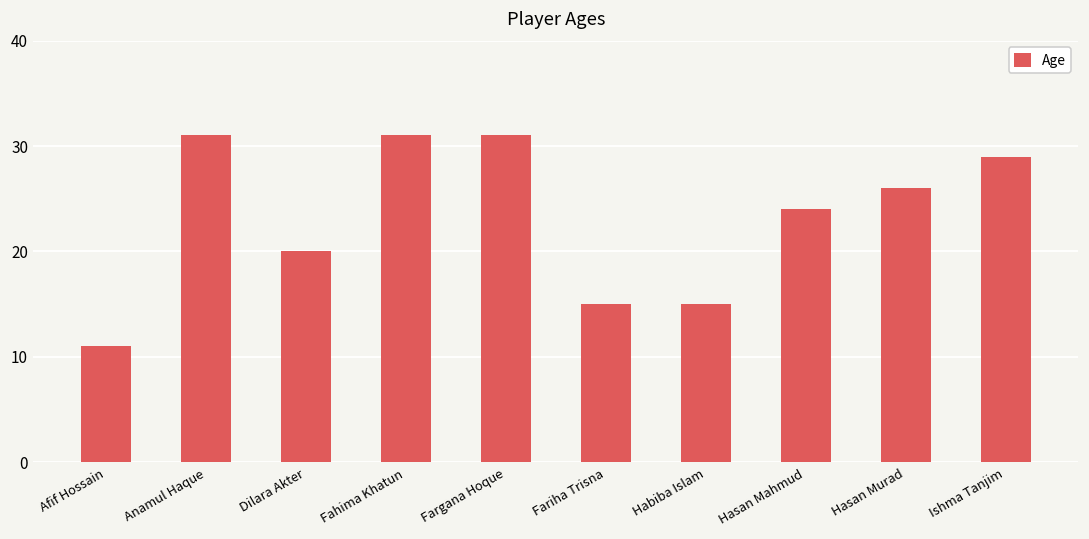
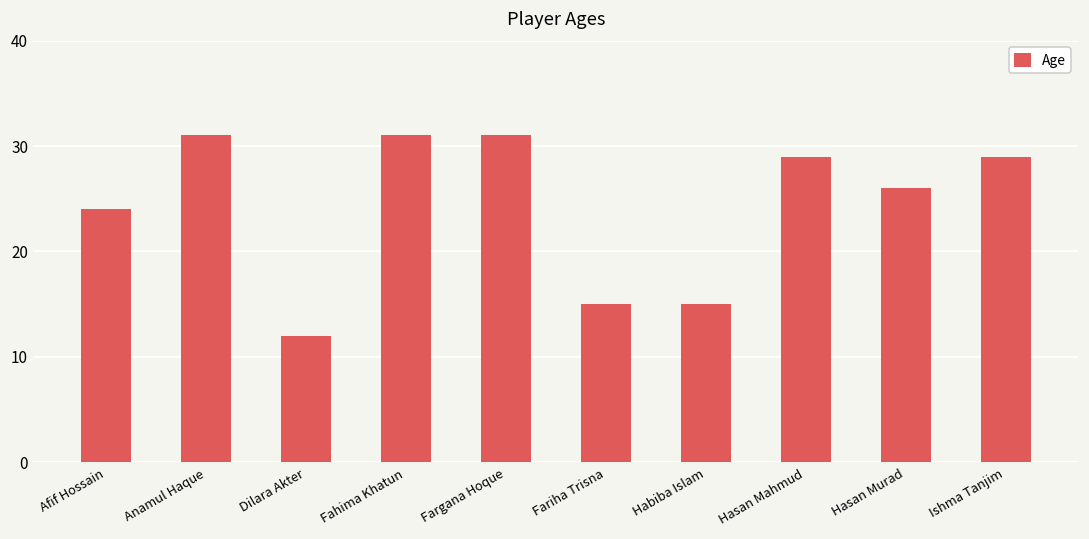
Afif Hossain: 11 -> 24
Dilara Akter: 20 -> 12
Hasan Mahmud: 24 -> 29
